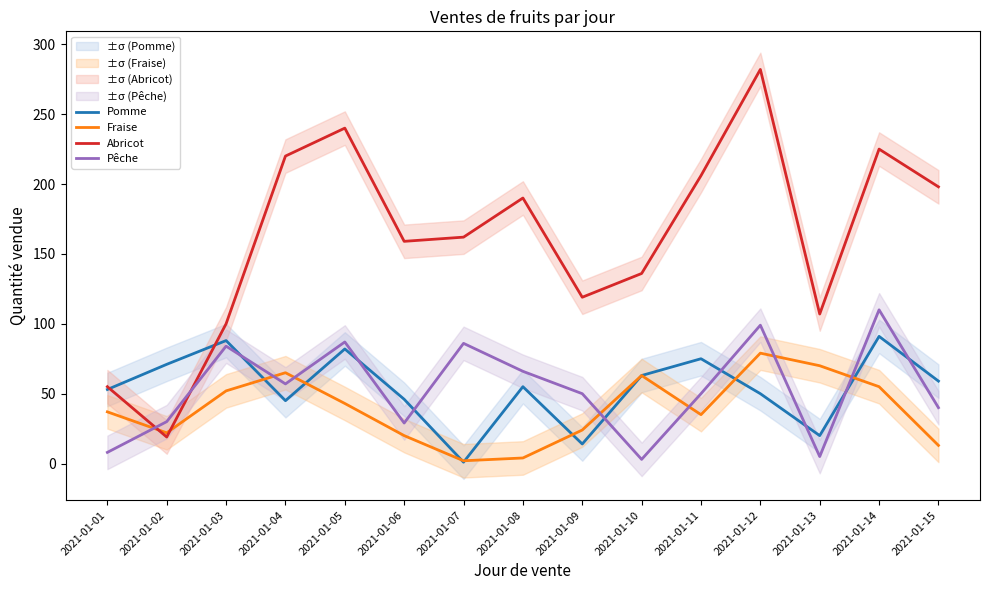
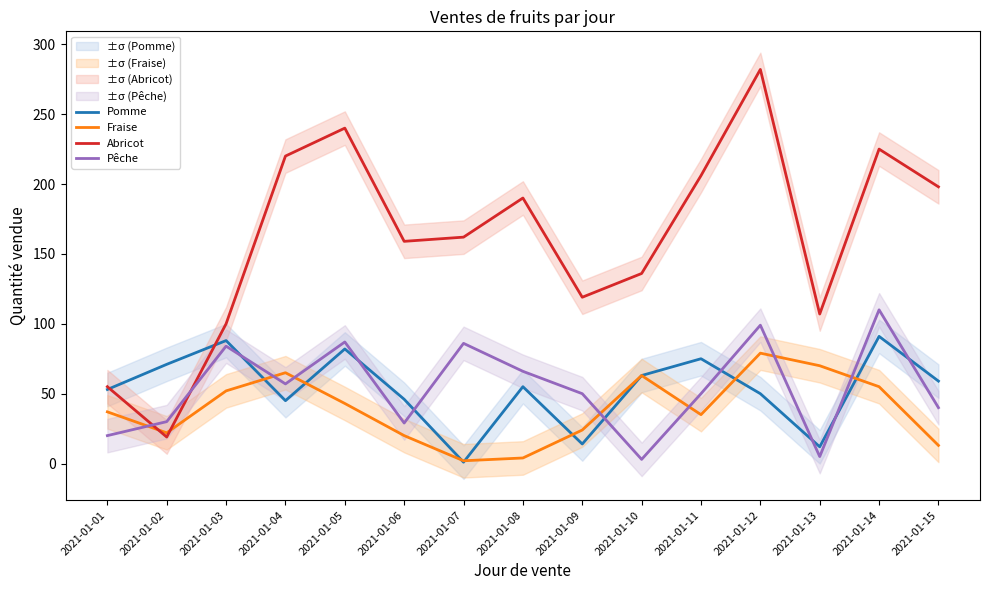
Pêche, 2021-01-01: 8 -> 20
Pomme, 2021-01-13: 20 -> 12
